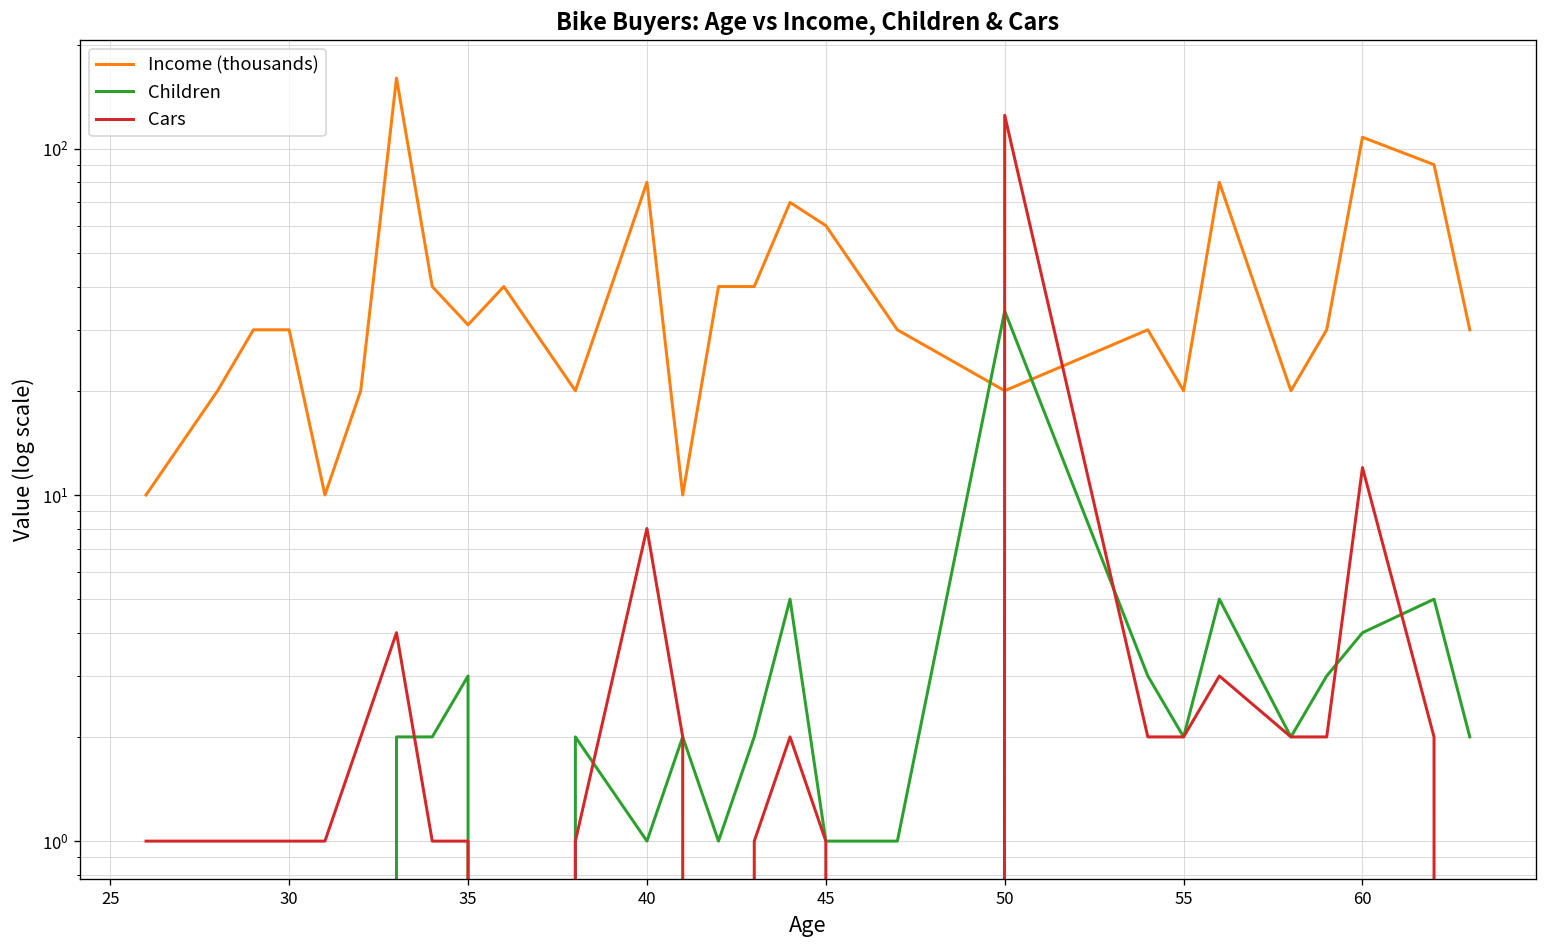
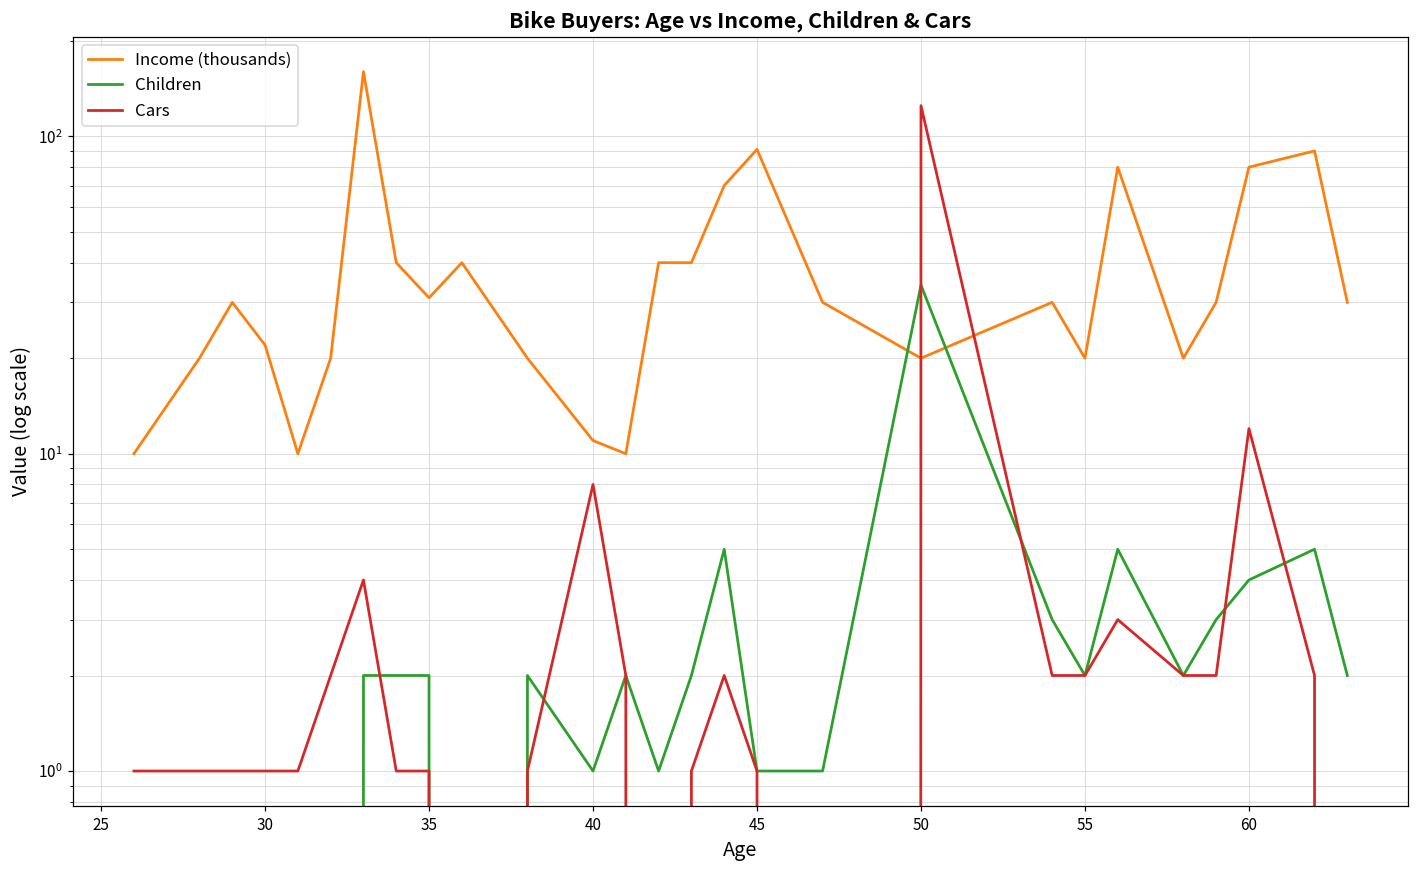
Income (thousands), 30: 30 -> 22
Children, 35: 3 -> 2
Income (thousands), 40: 80 -> 11
Income (thousands), 45: 60 -> 91
Income (thousands), 60: 108 -> 80
